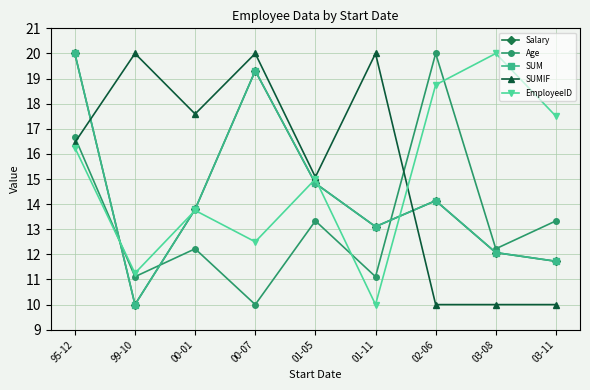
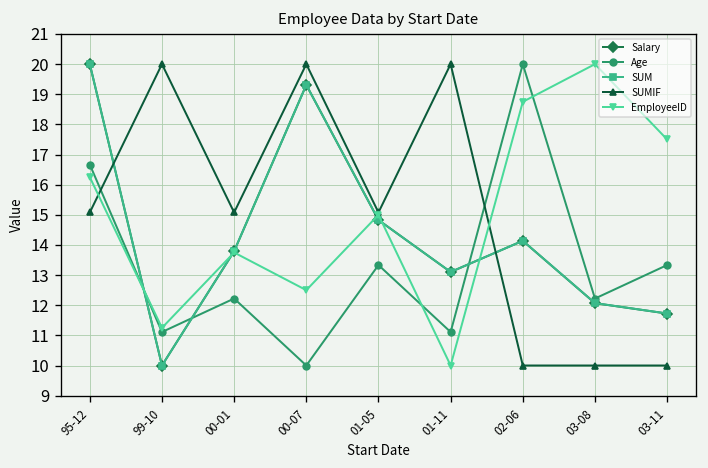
SUMIF, 95-12: 16.5 -> 15.1
SUMIF, 00-01: 17.6 -> 15.1
